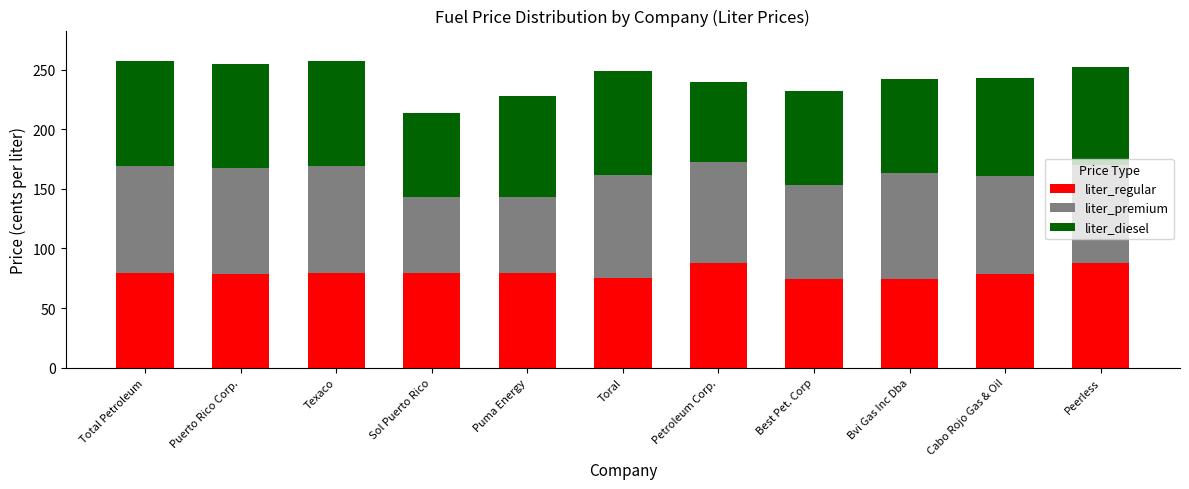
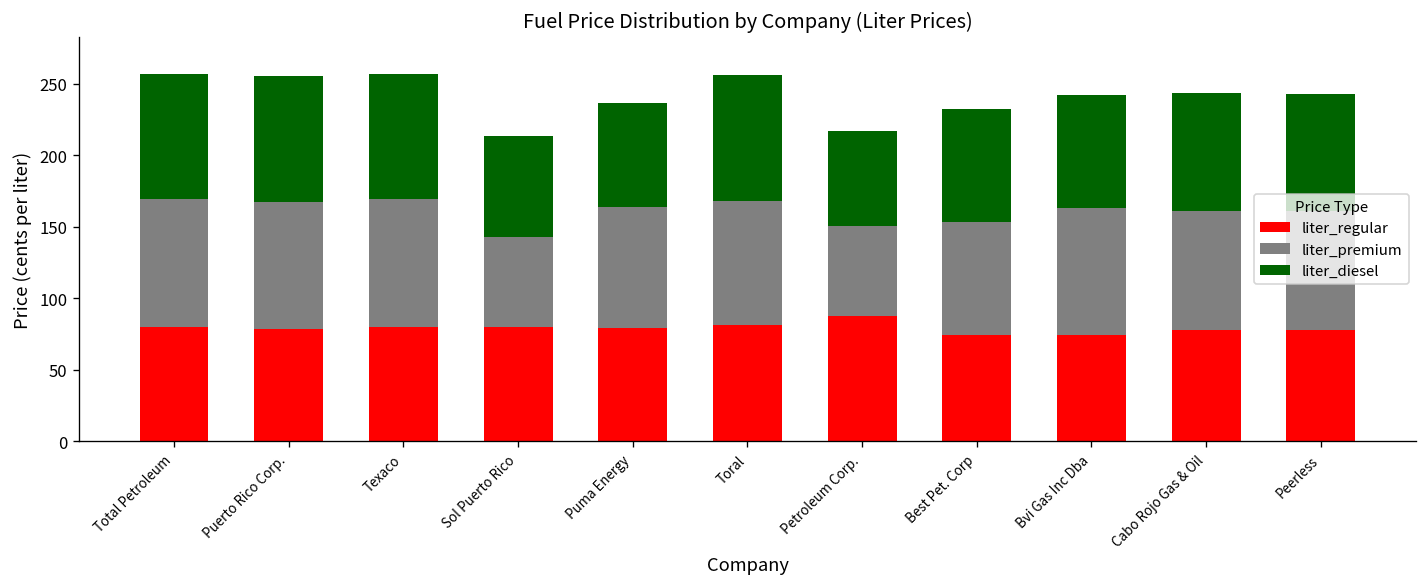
liter_premium, Puma Energy: 64 -> 85
liter_diesel, Puma Energy: 85 -> 73
liter_regular, Toral: 75 -> 82
liter_premium, Petroleum Corp.: 85 -> 63
liter_regular, Peerless: 88 -> 78
